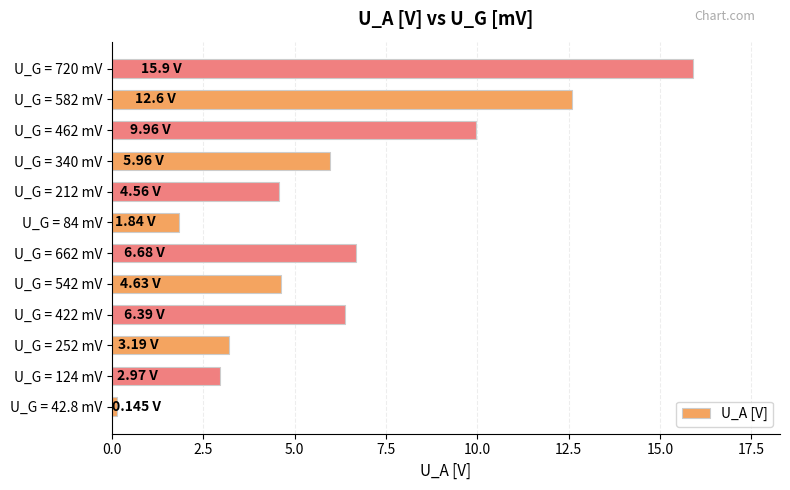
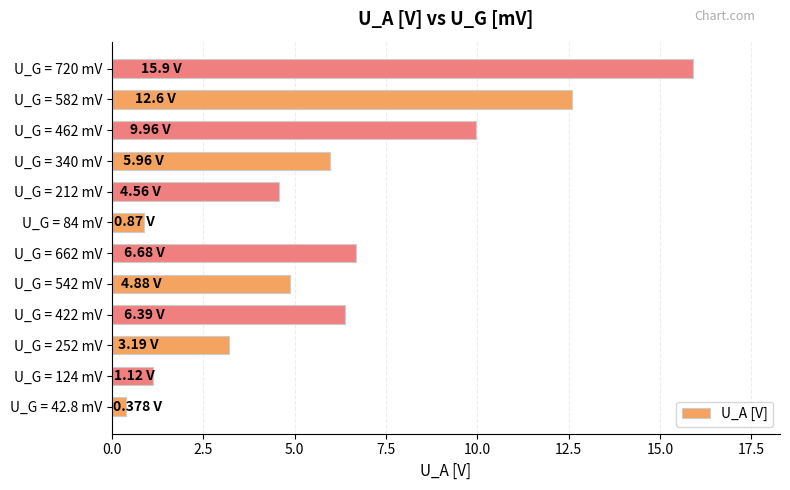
U_G = 84 mV: 1.84 -> 0.87
U_G = 542 mV: 4.63 -> 4.88
U_G = 124 mV: 2.97 -> 1.12
U_G = 42.8 mV: 0.145 -> 0.378
